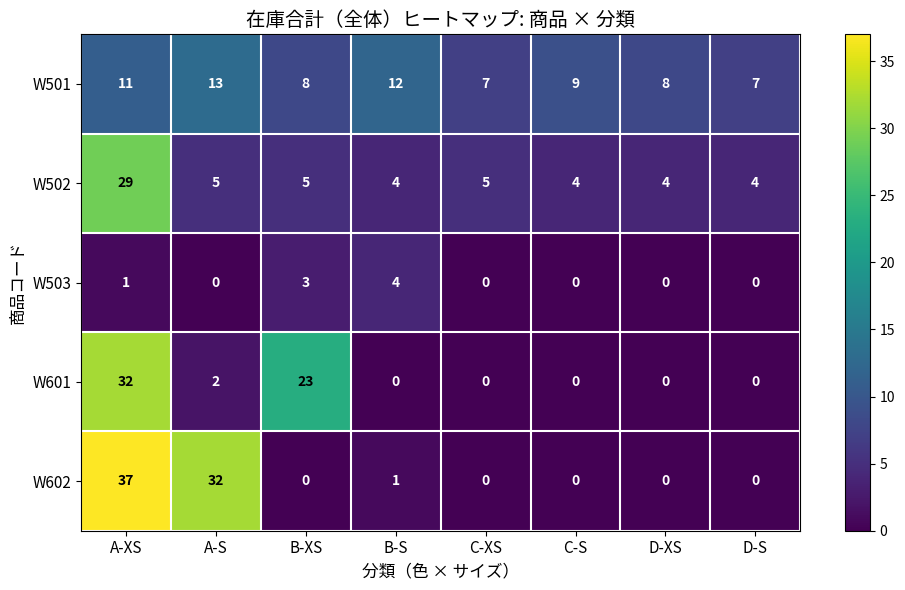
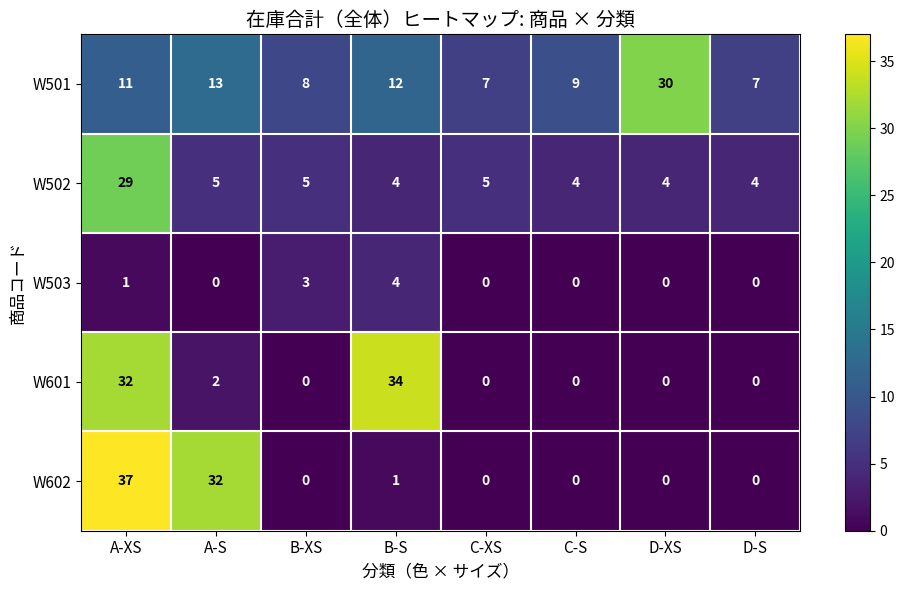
W501, D-XS: 8 -> 30
W601, B-XS: 23 -> 0
W601, B-S: 0 -> 34
